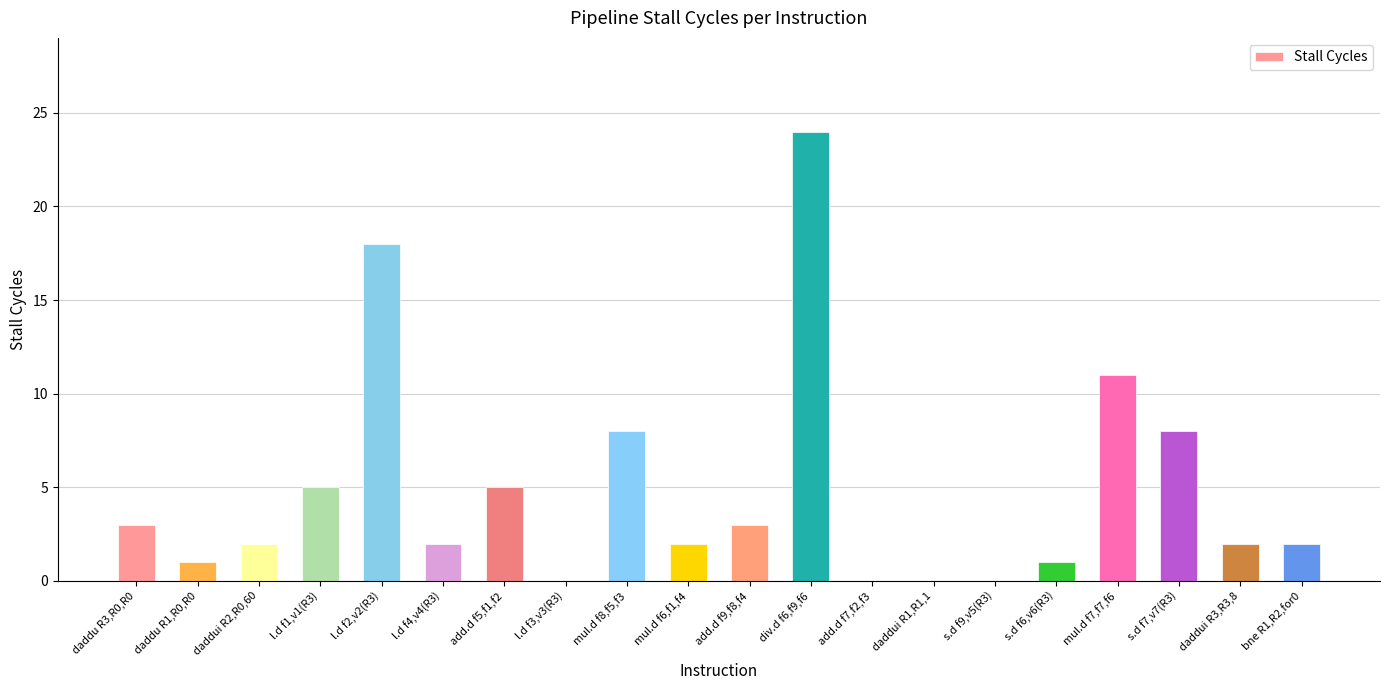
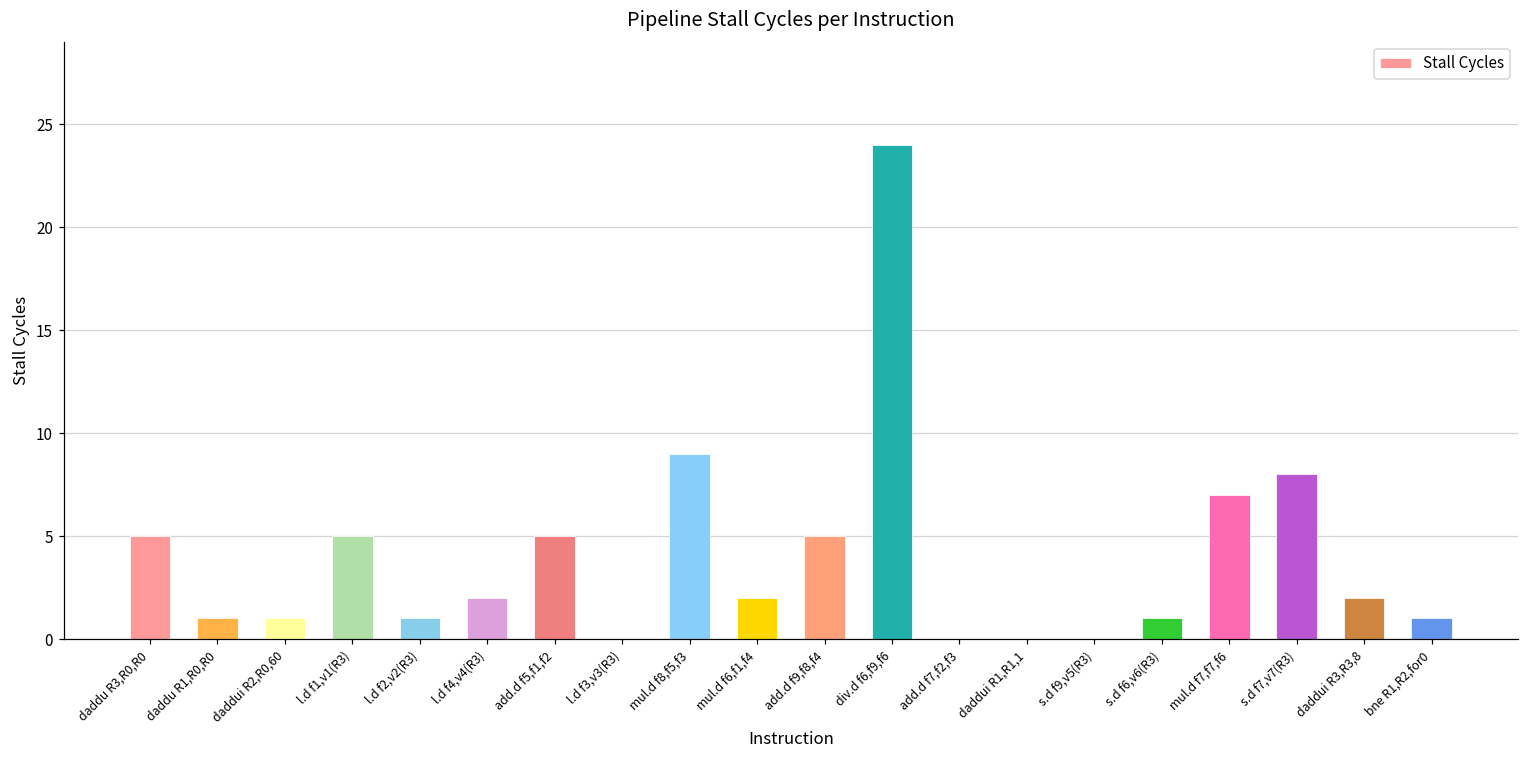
daddu R3,R0,R0: 3 -> 5
daddui R2,R0,60: 2 -> 1
l.d f2,v2(R3): 18 -> 1
mul.d f8,f5,f3: 8 -> 9
add.d f9,f8,f4: 3 -> 5
mul.d f7,f7,f6: 11 -> 7
bne R1,R2,for0: 2 -> 1
